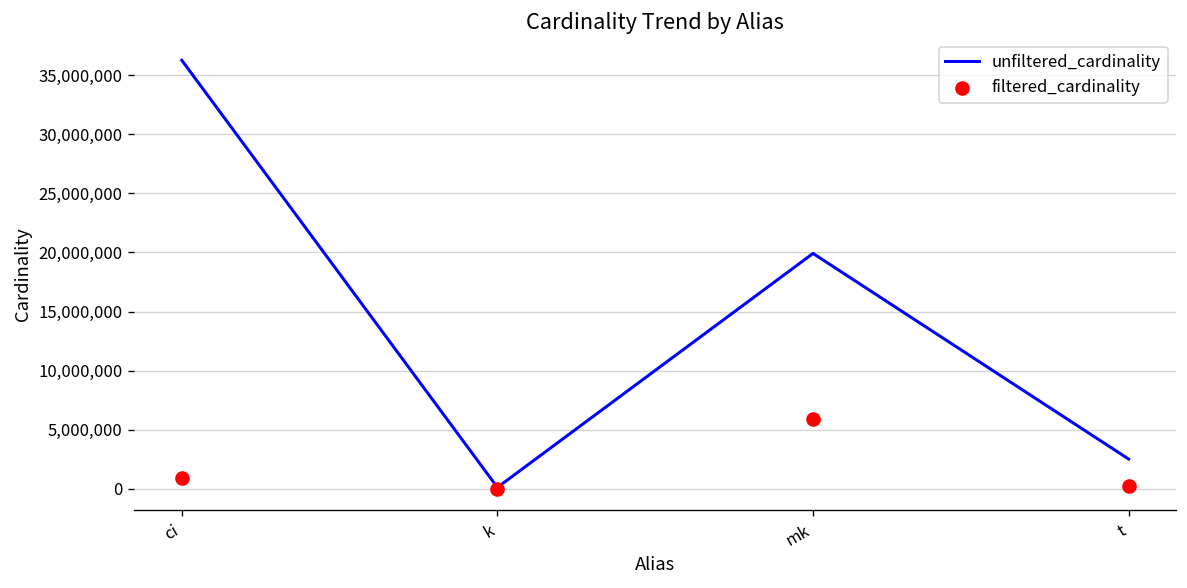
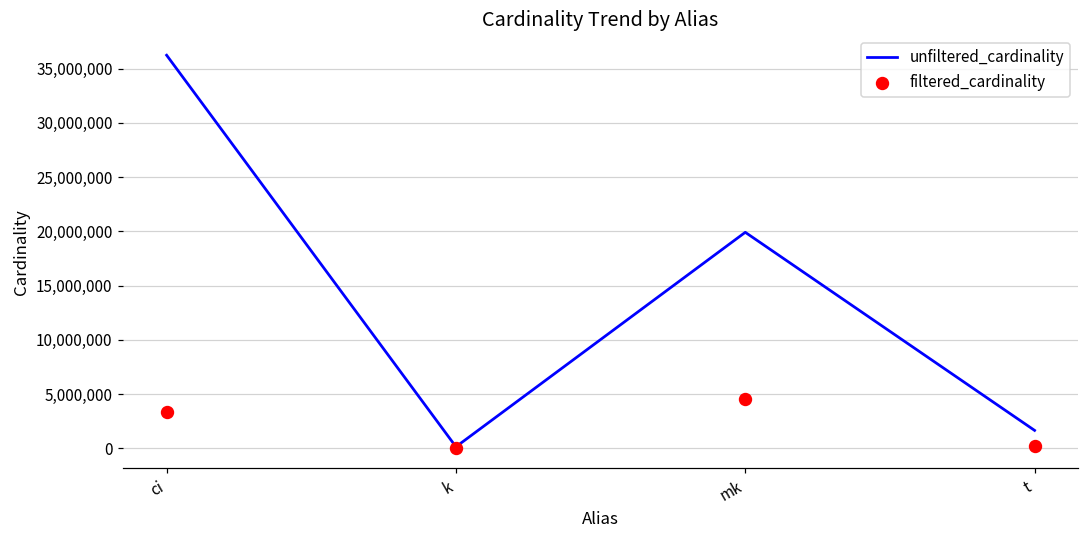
filtered_cardinality, ci: 1,000,000 -> 3,000,000
filtered_cardinality, mk: 6,000,000 -> 5,000,000
unfiltered_cardinality, t: 3,000,000 -> 2,000,000
